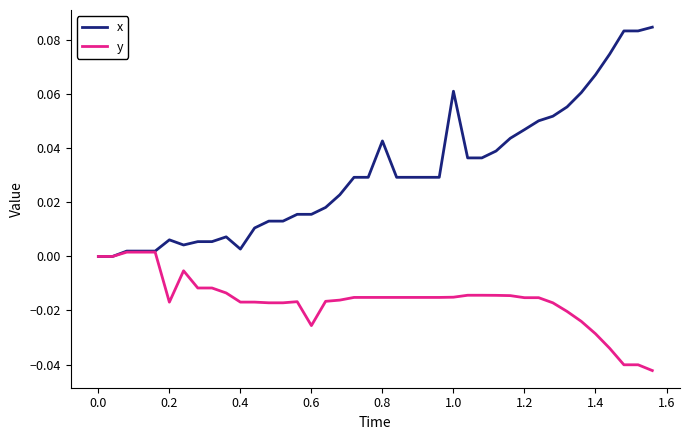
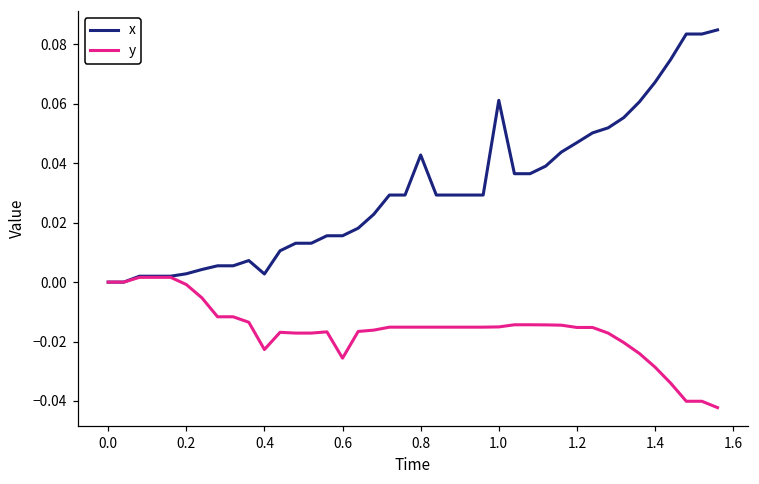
x, 0.2: 0.006 -> 0.003
y, 0.2: -0.017 -> -0.001
y, 0.4: -0.017 -> -0.023
